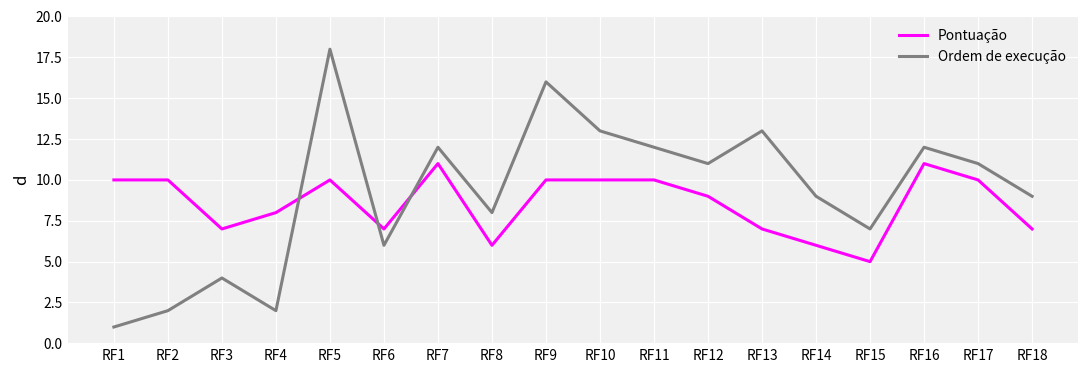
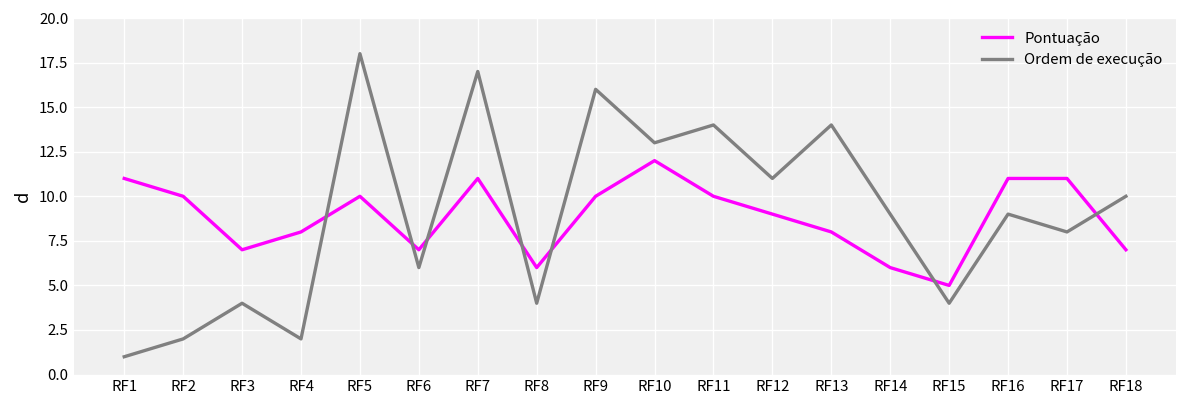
Pontuação, RF1: 10 -> 11
Ordem de execução, RF7: 12 -> 17
Ordem de execução, RF8: 8 -> 4
Pontuação, RF10: 10 -> 12
Ordem de execução, RF11: 12 -> 14
Pontuação, RF13: 7 -> 8
Ordem de execução, RF13: 13 -> 14
Ordem de execução, RF15: 7 -> 4
Ordem de execução, RF16: 12 -> 9
Pontuação, RF17: 10 -> 11
Ordem de execução, RF17: 11 -> 8
Ordem de execução, RF18: 9 -> 10
